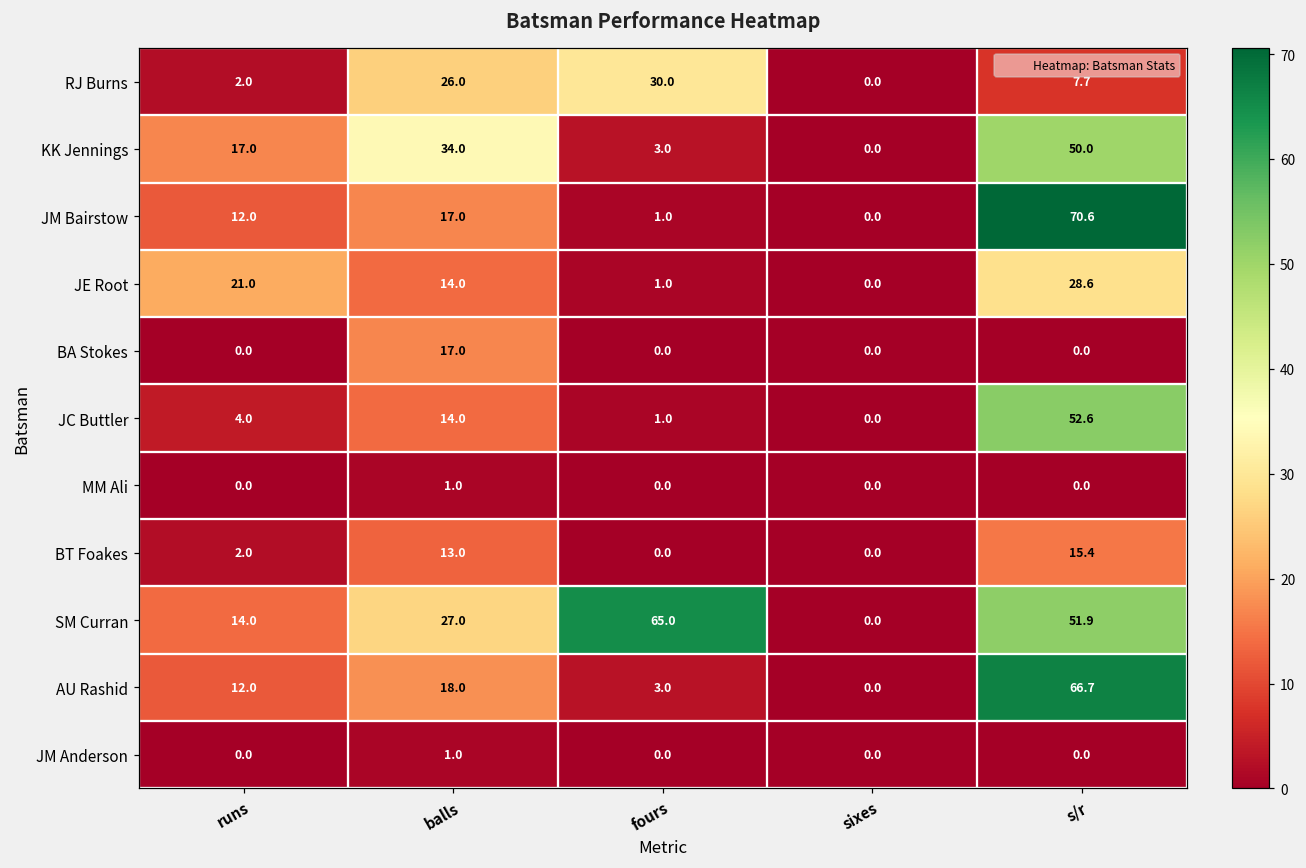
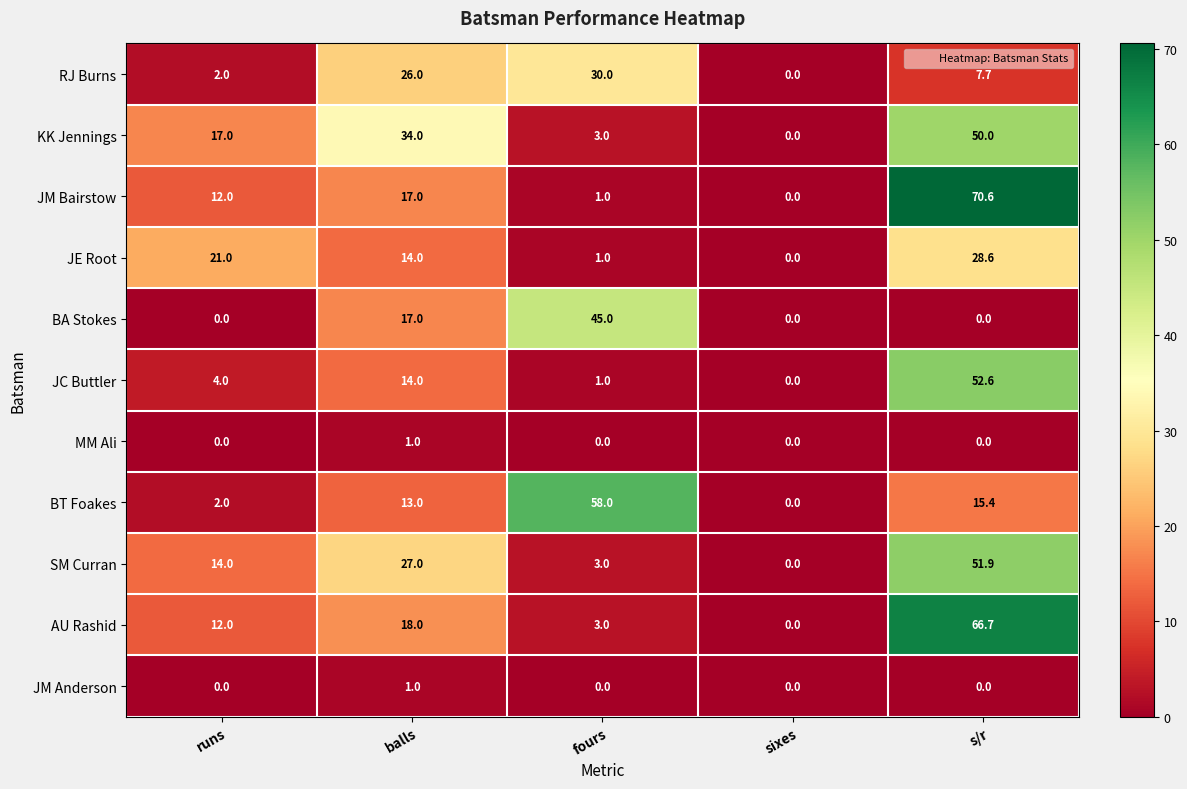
BA Stokes, fours: 0.0 -> 45.0
BT Foakes, fours: 0.0 -> 58.0
SM Curran, fours: 65.0 -> 3.0
